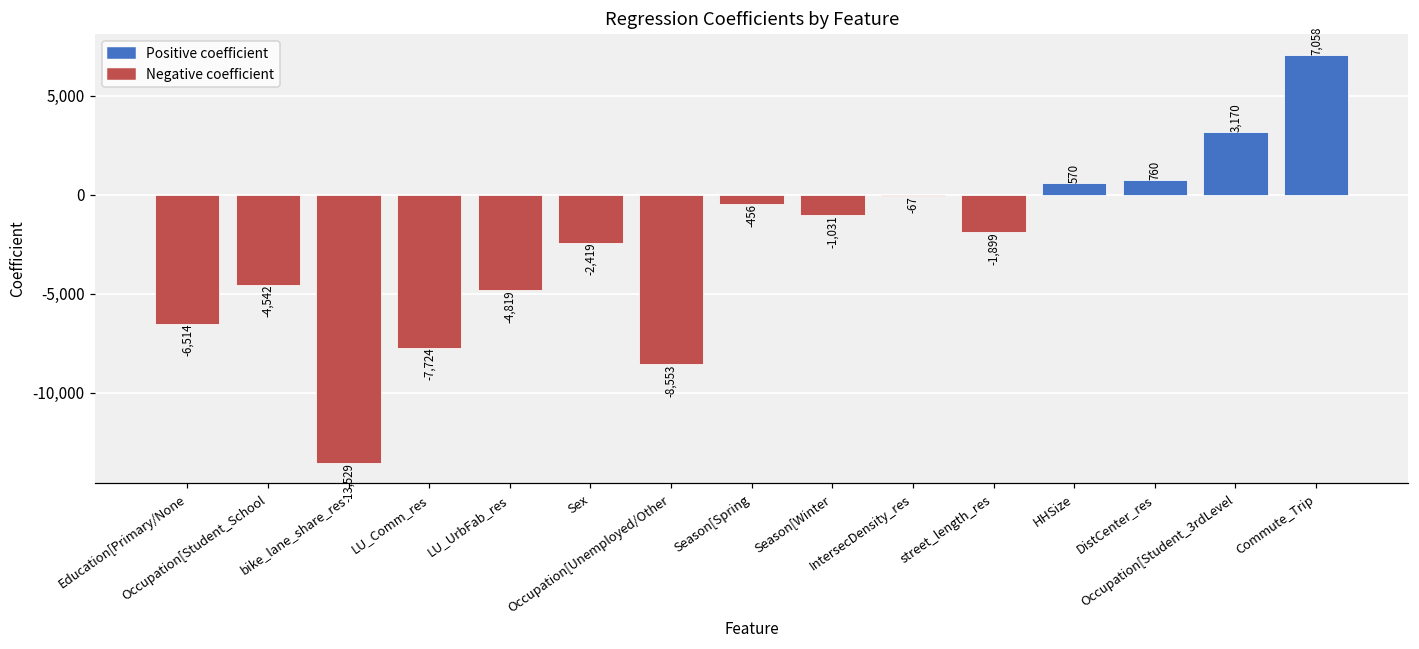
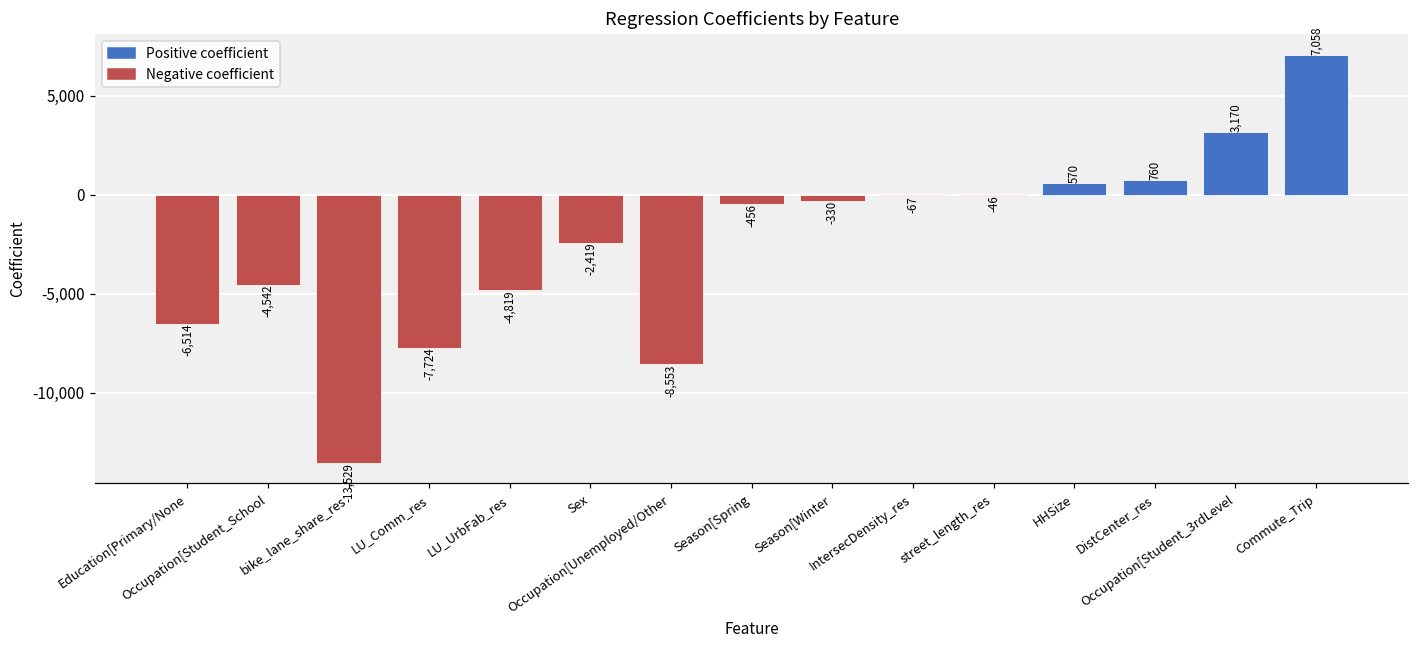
Season[Winter: -1,031 -> -330
street_length_res: -1,899 -> -46
